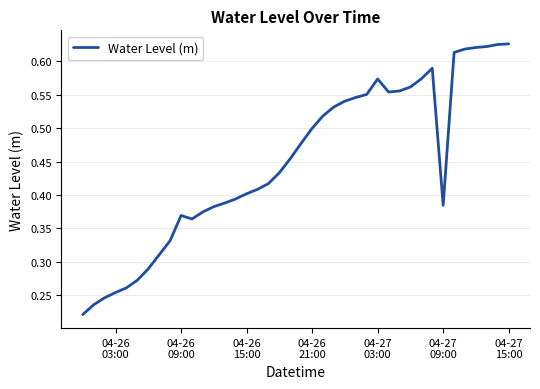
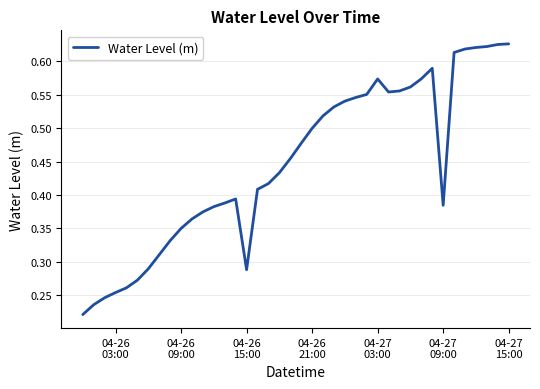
04-26 09:00: 0.37 -> 0.35
04-26 15:00: 0.40 -> 0.29
